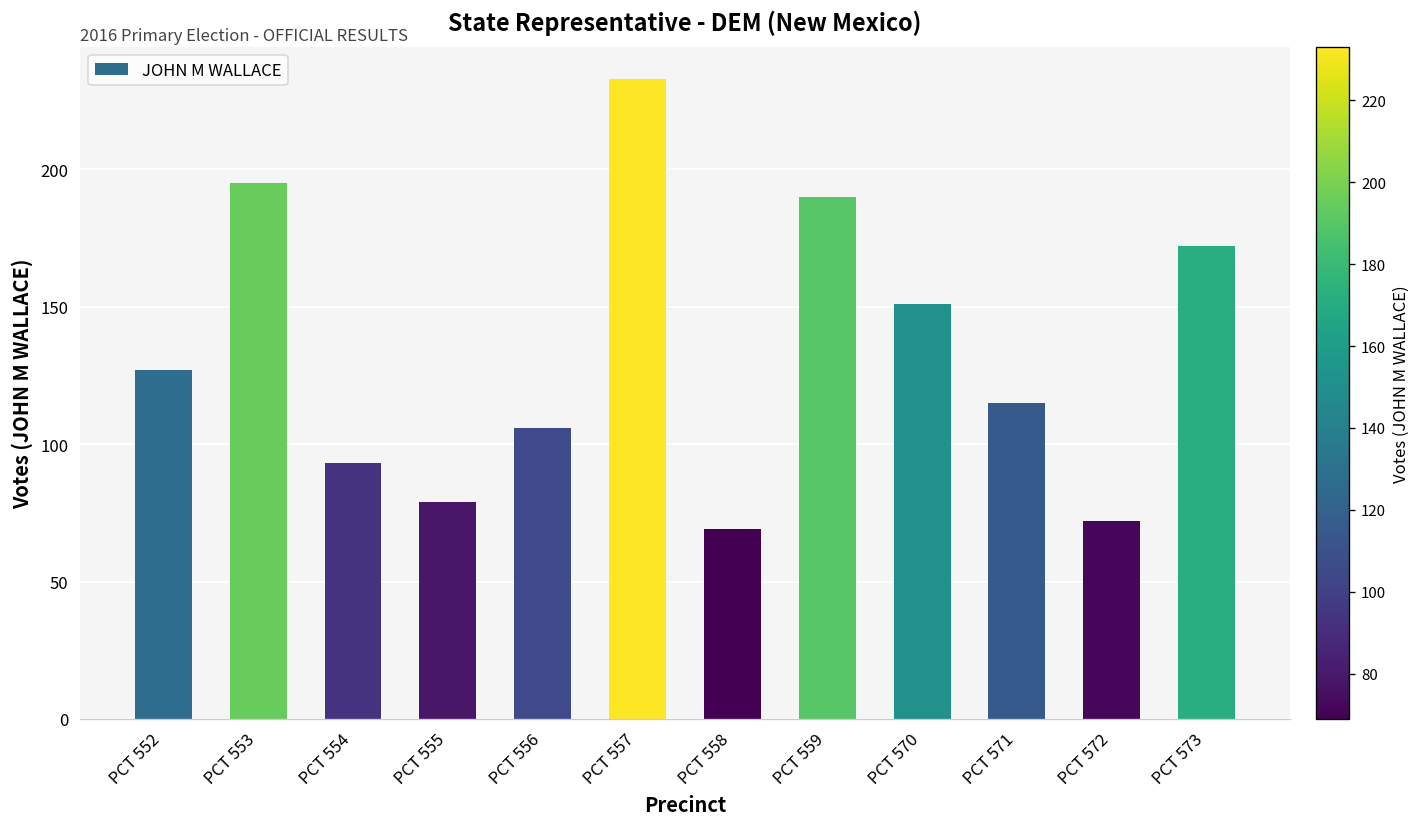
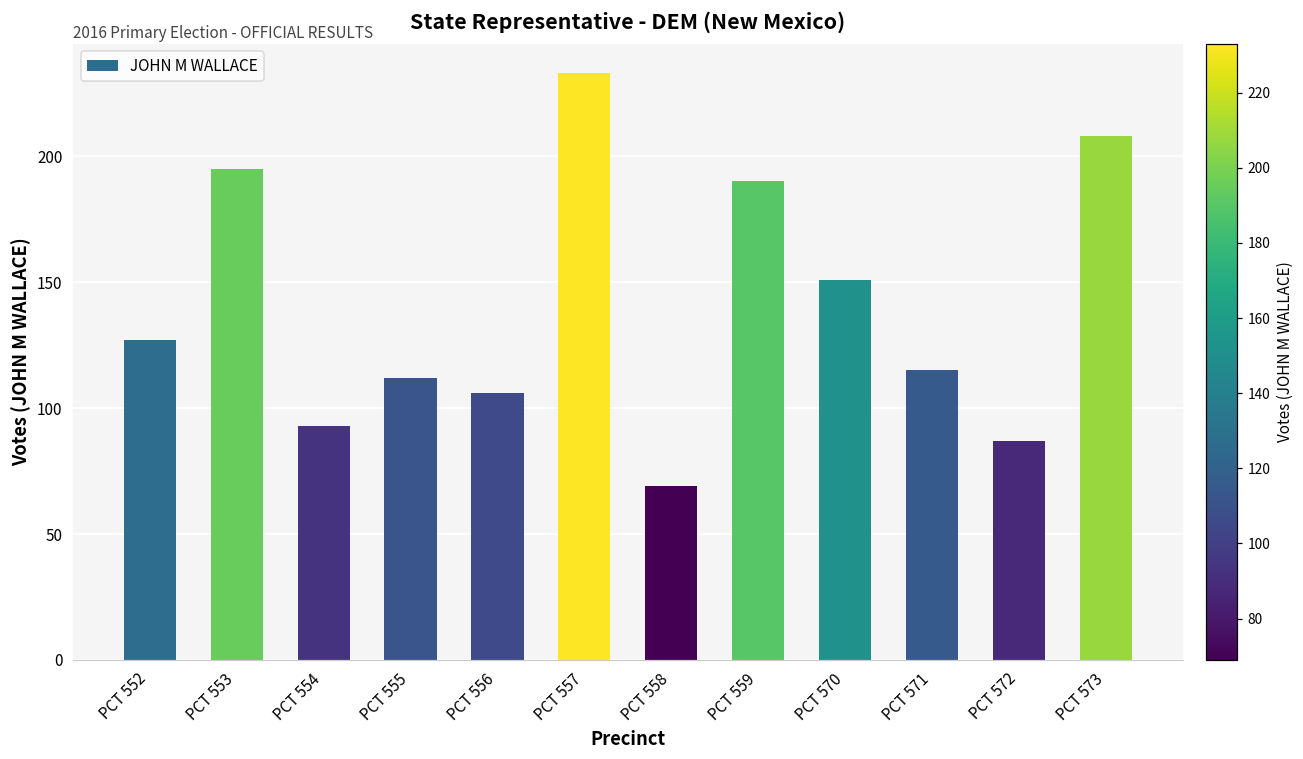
PCT 555: 79 -> 112
PCT 572: 72 -> 87
PCT 573: 172 -> 208
